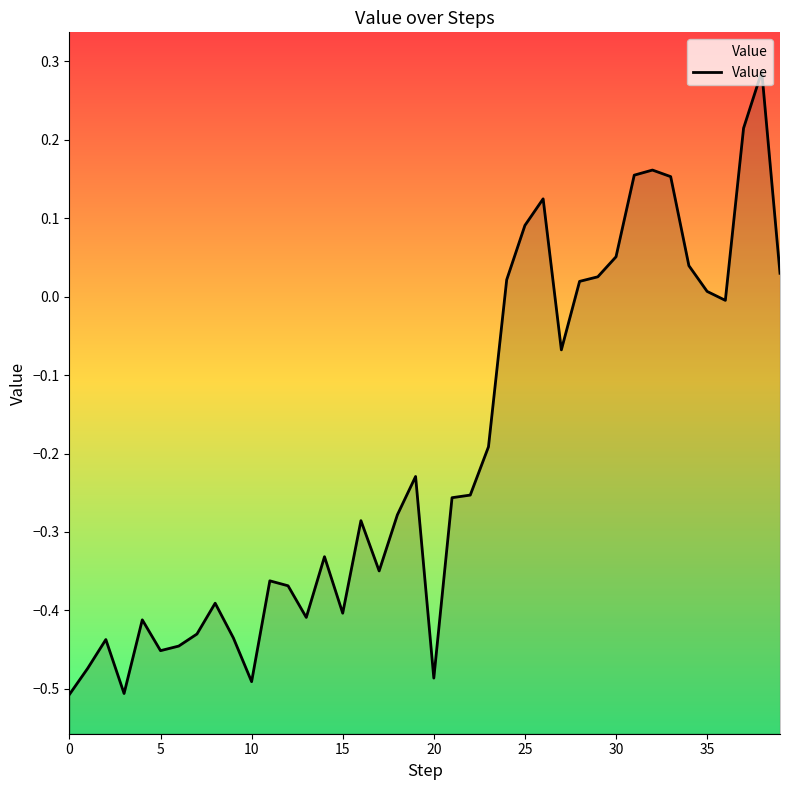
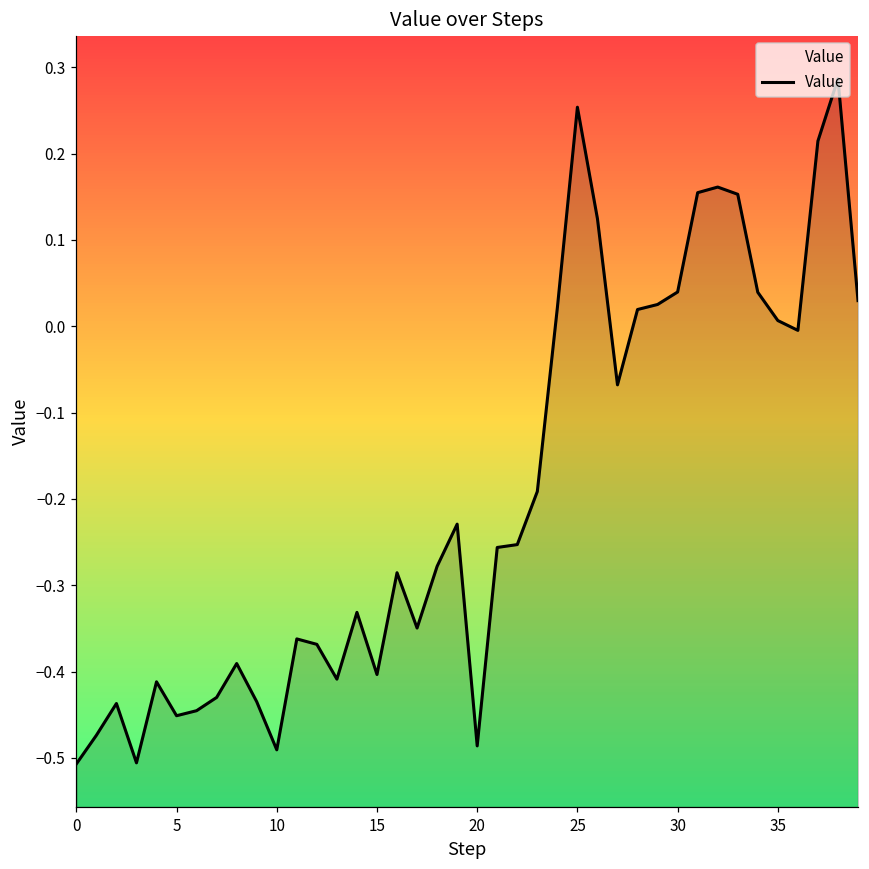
25: 0.09 -> 0.25
30: 0.05 -> 0.04
